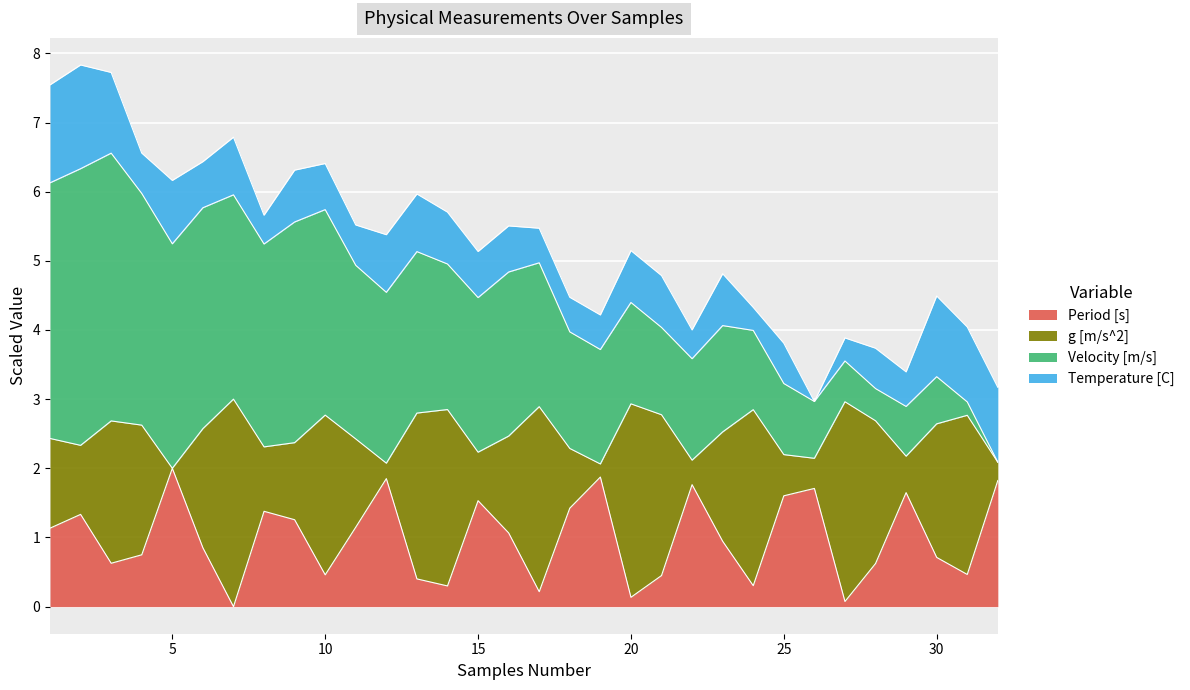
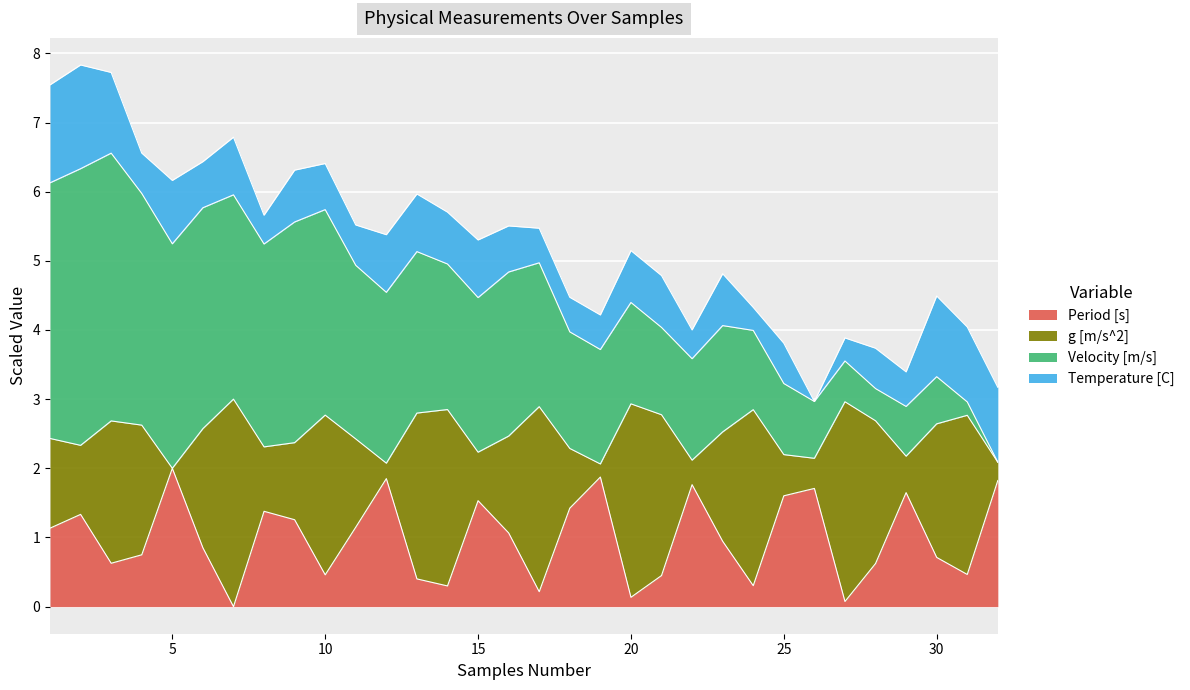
Temperature [C], 15: 0.7 -> 0.8
